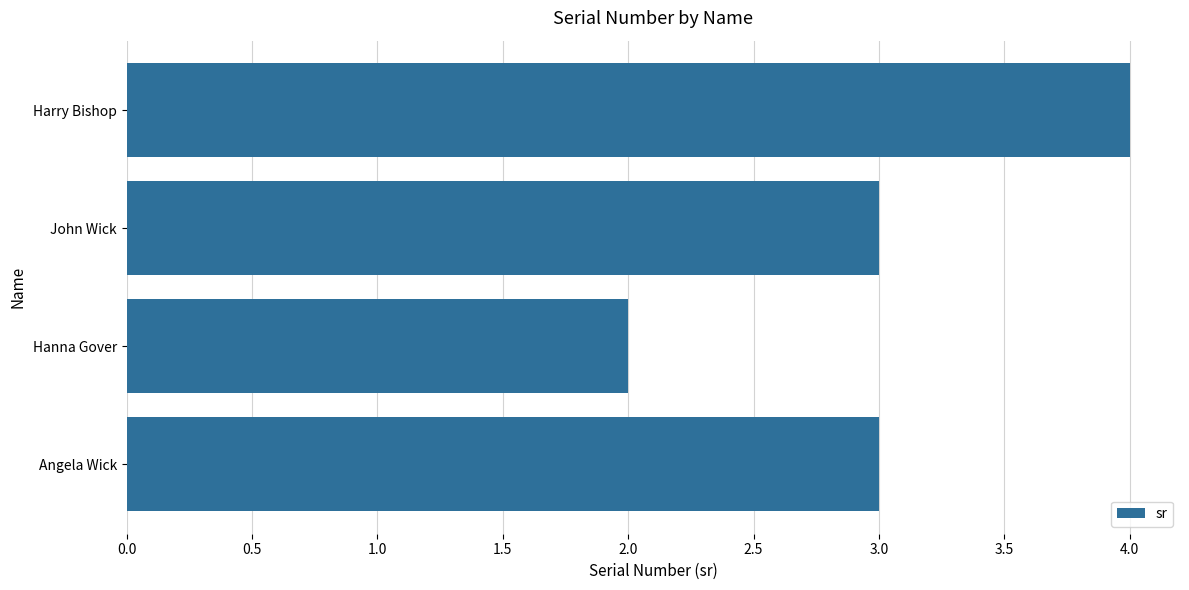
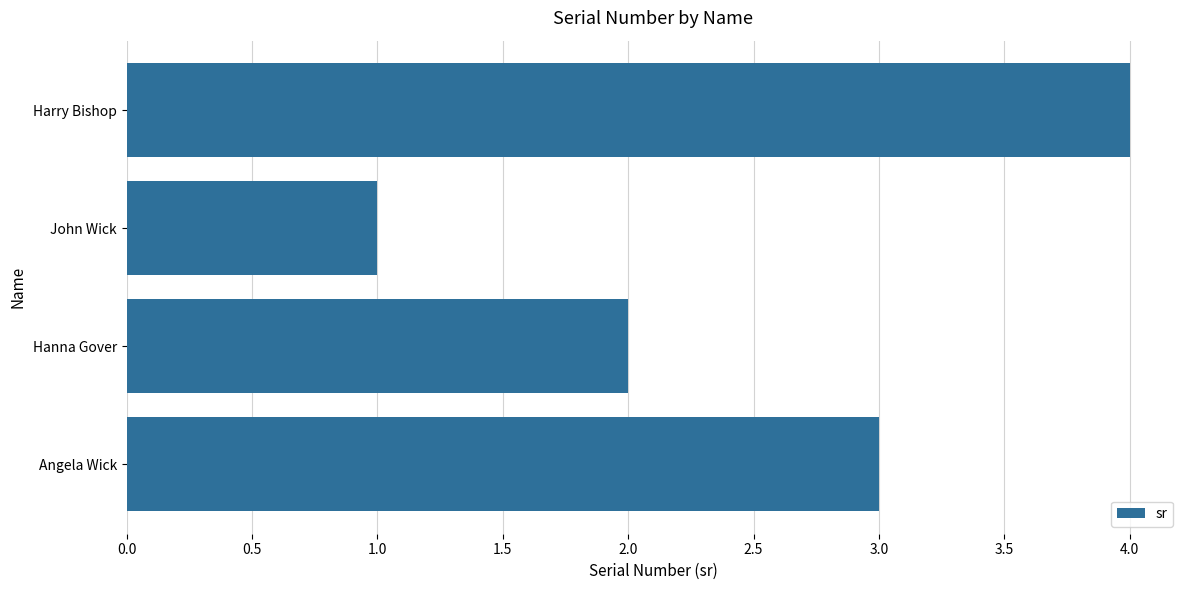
John Wick: 3 -> 1
